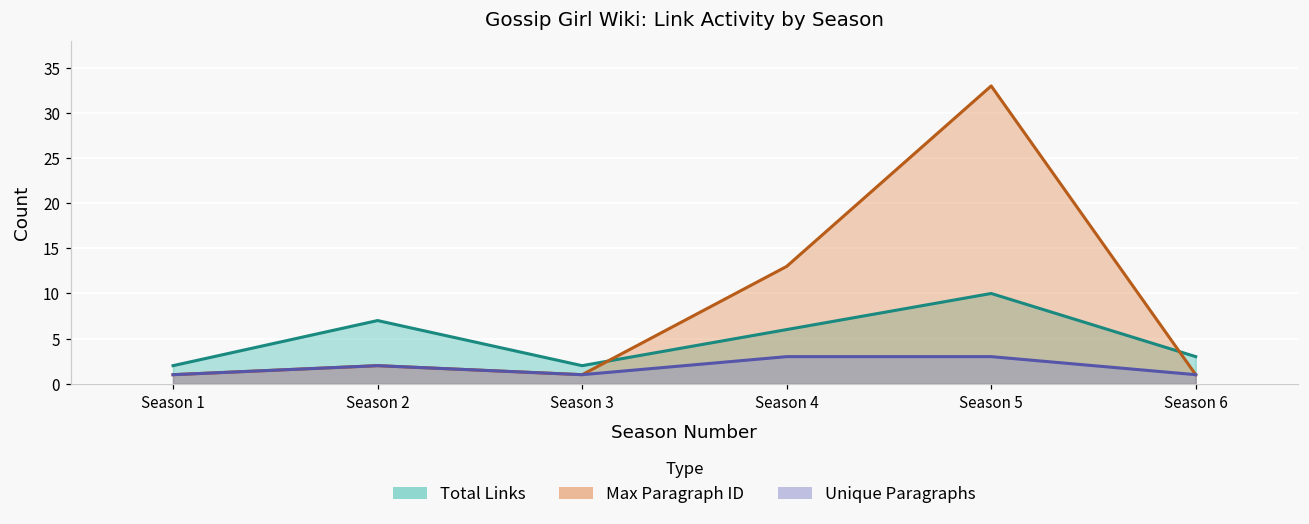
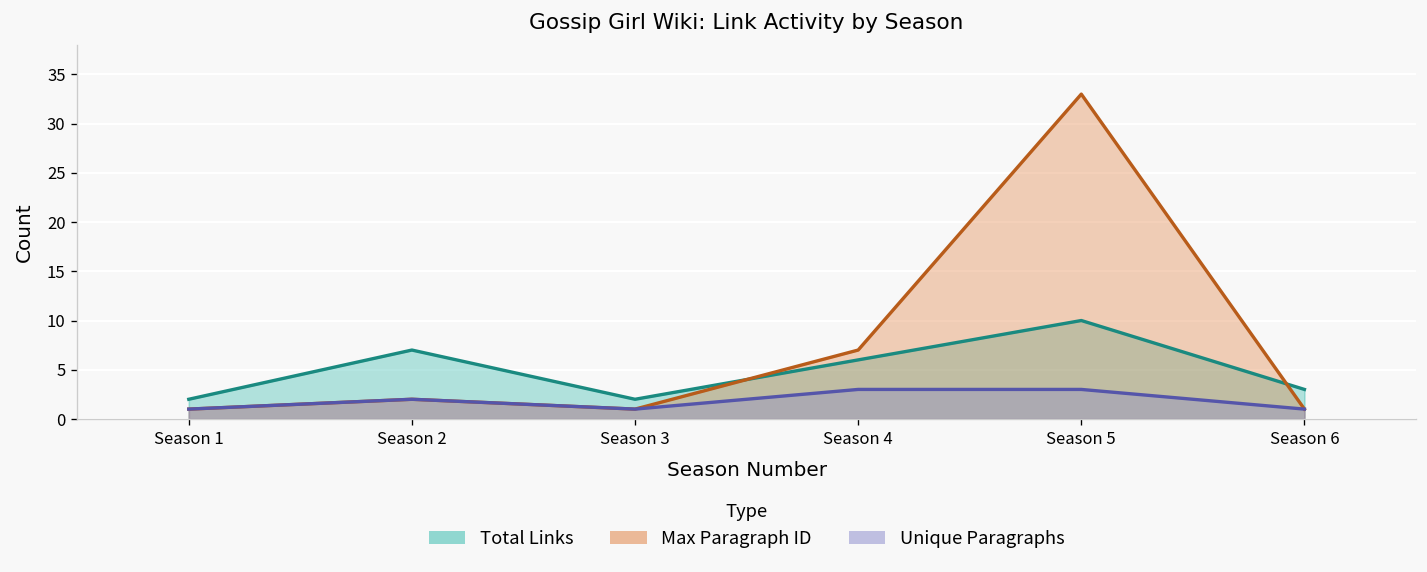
Max Paragraph ID, Season 4: 13 -> 7
